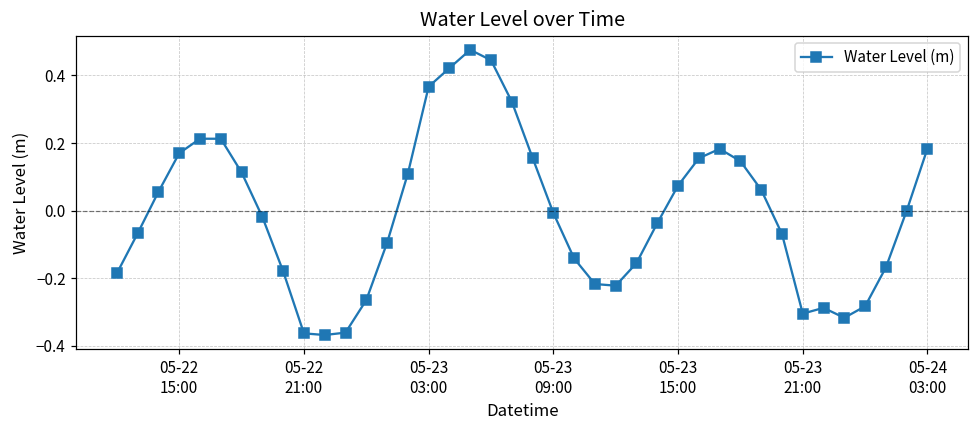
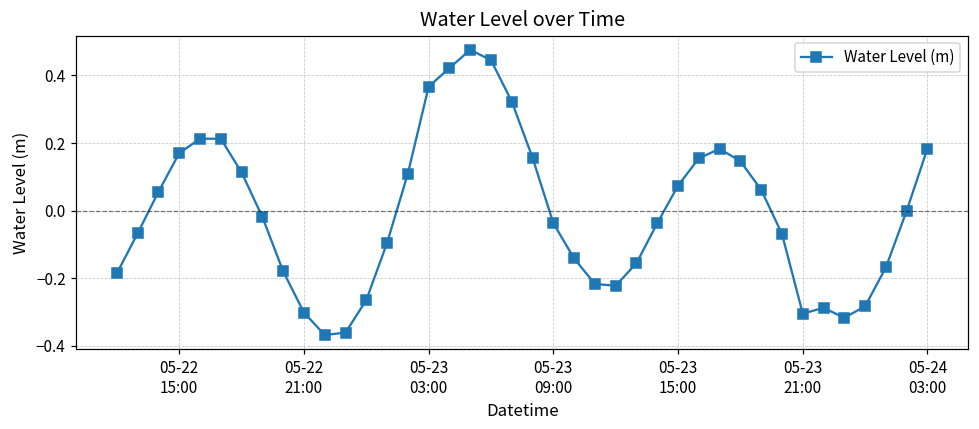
05-22 21:00: -0.36 -> -0.30
05-23 09:00: -0.01 -> -0.04
